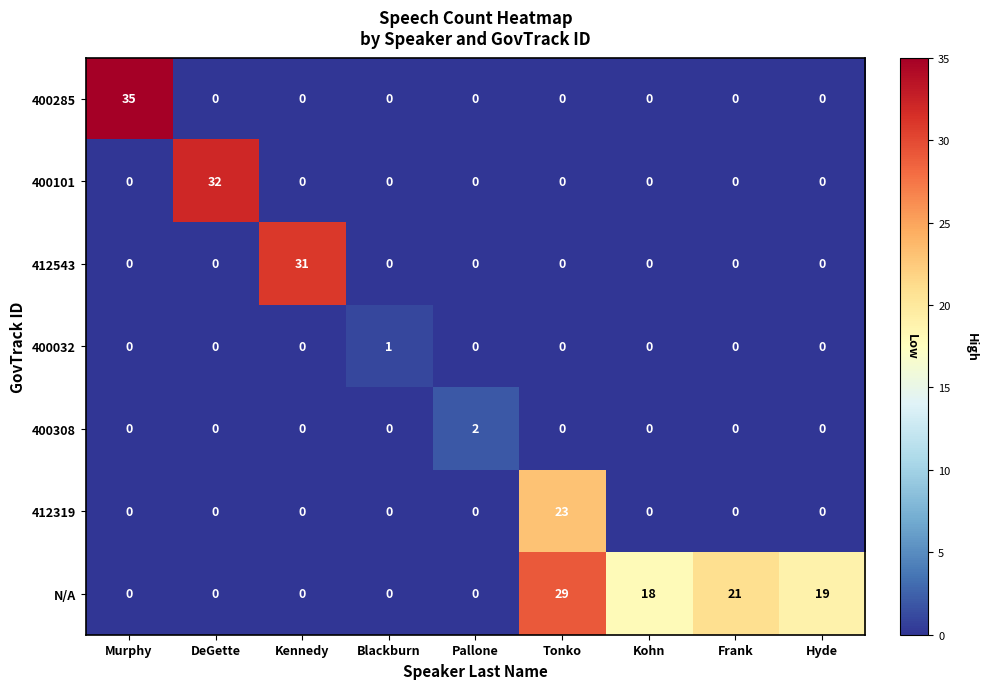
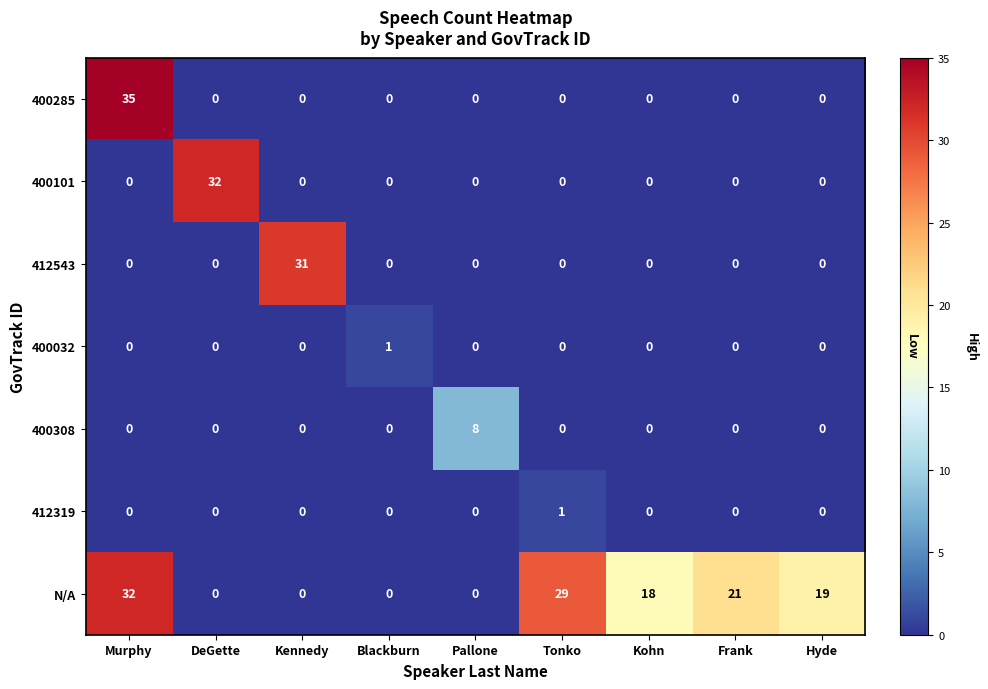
400308, Pallone: 2 -> 8
412319, Tonko: 23 -> 1
N/A, Murphy: 0 -> 32
